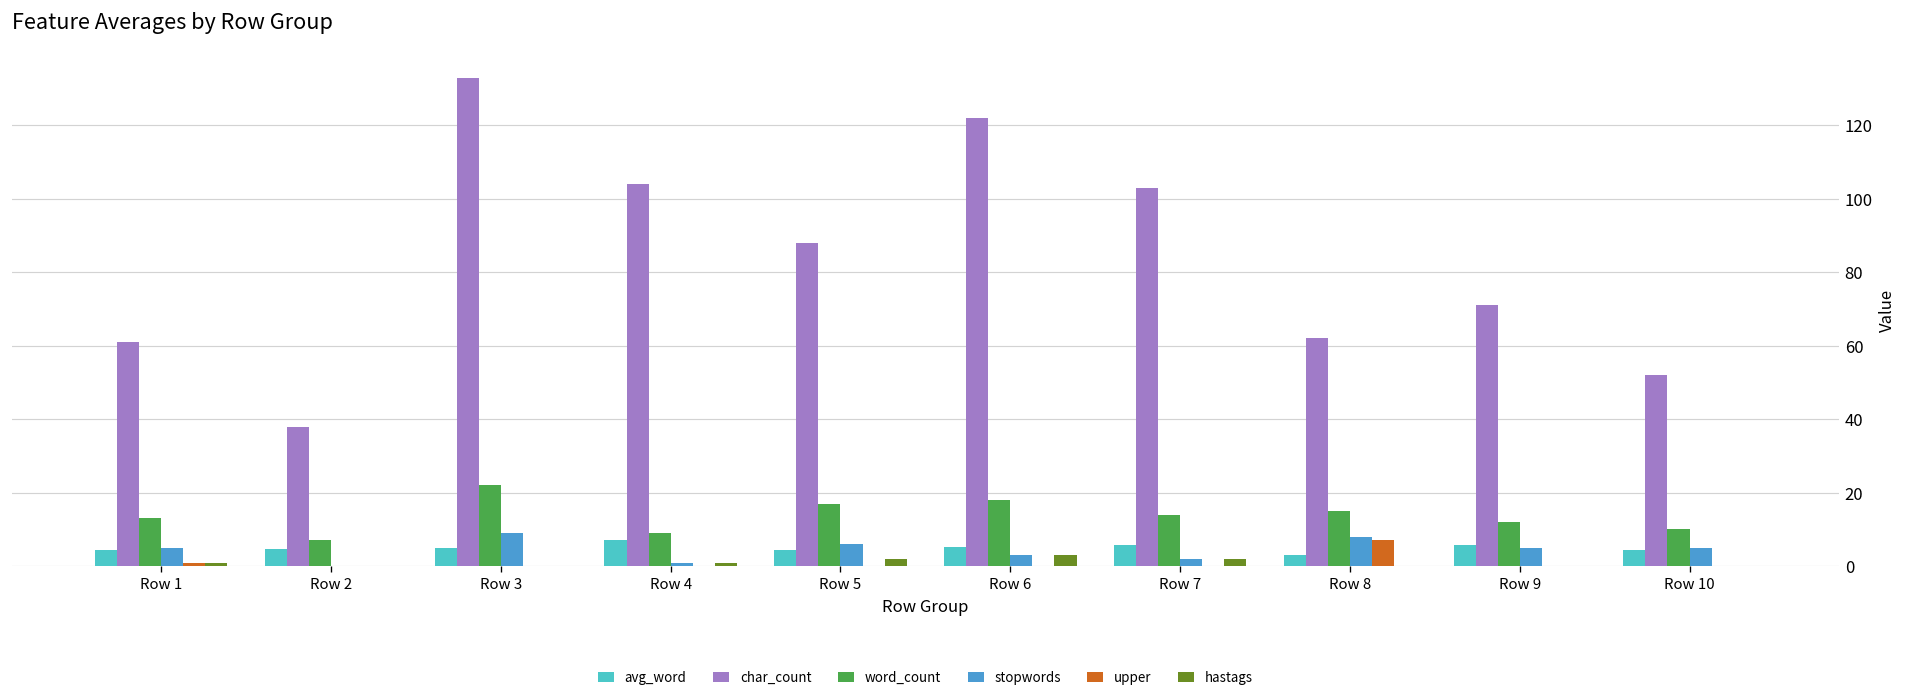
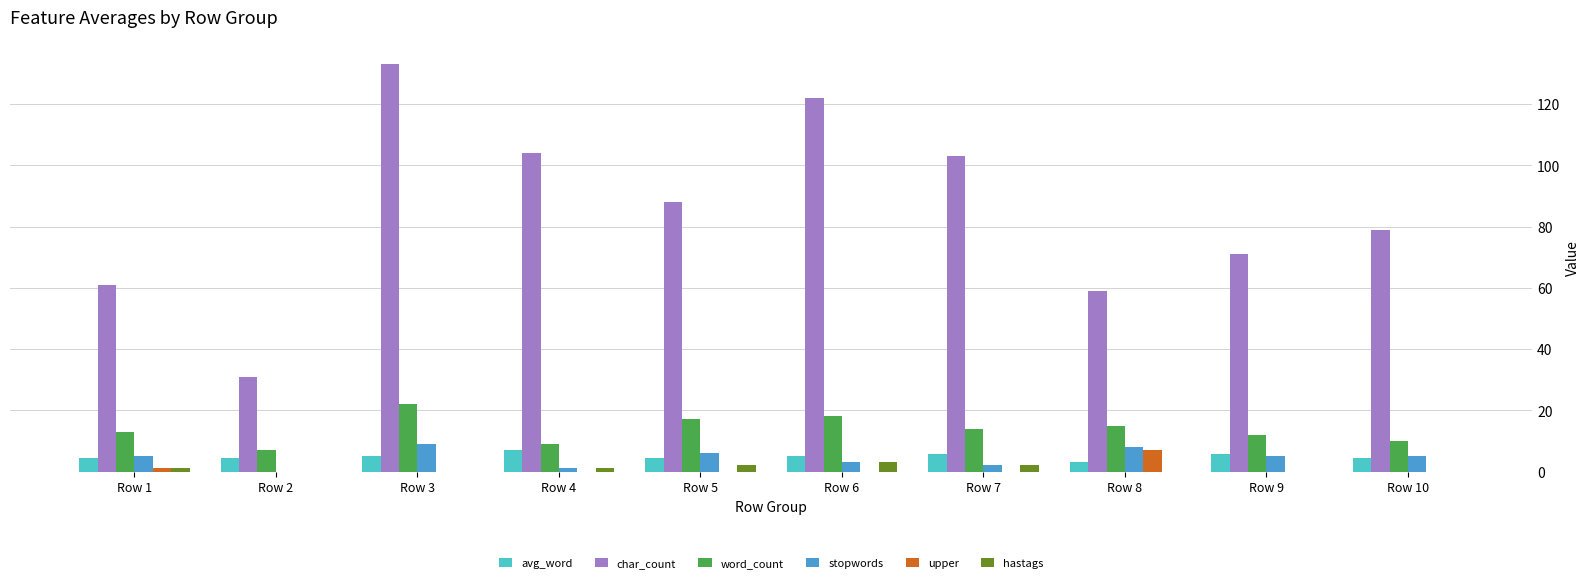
char_count, Row 2: 38 -> 31
char_count, Row 8: 62 -> 59
char_count, Row 10: 52 -> 79
